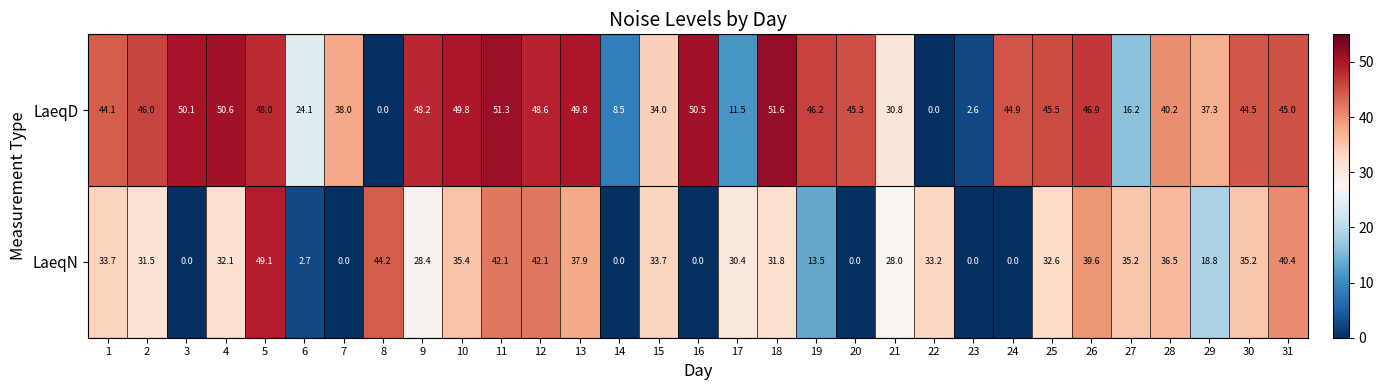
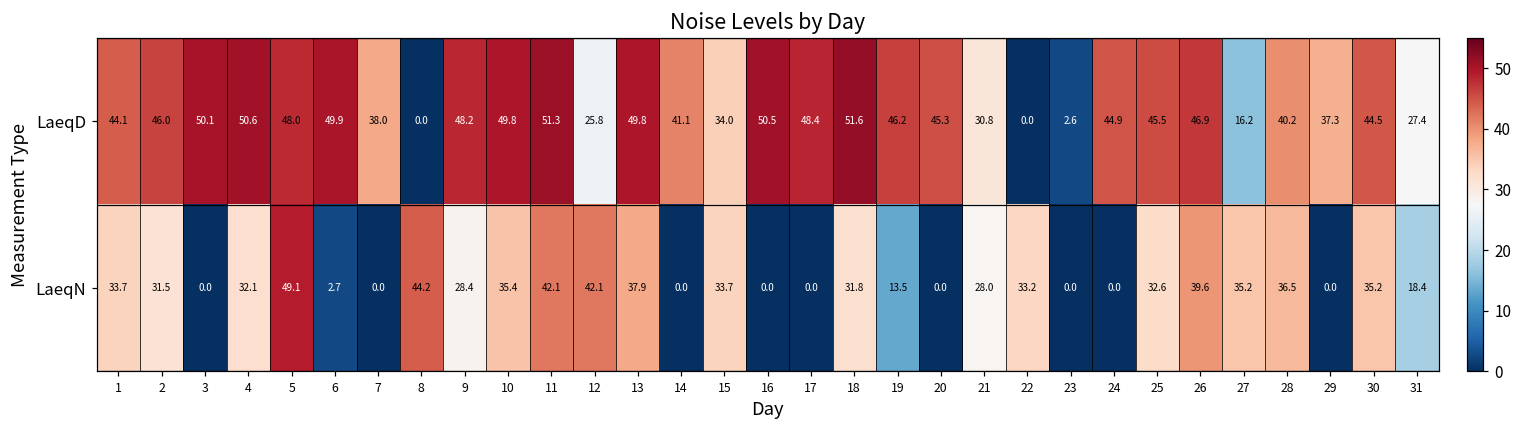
LaeqD, 6: 24.1 -> 49.9
LaeqD, 12: 48.6 -> 25.8
LaeqD, 14: 8.5 -> 41.1
LaeqD, 17: 11.5 -> 48.4
LaeqD, 31: 45.0 -> 27.4
LaeqN, 17: 30.4 -> 0.0
LaeqN, 29: 18.8 -> 0.0
LaeqN, 31: 40.4 -> 18.4
